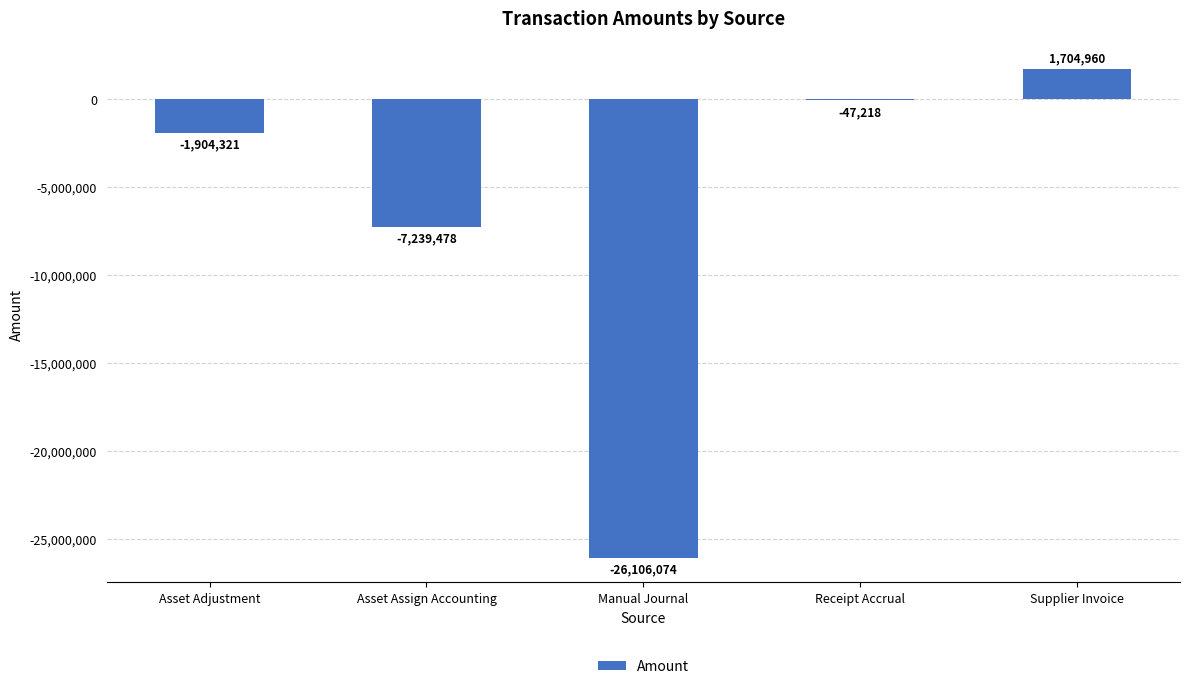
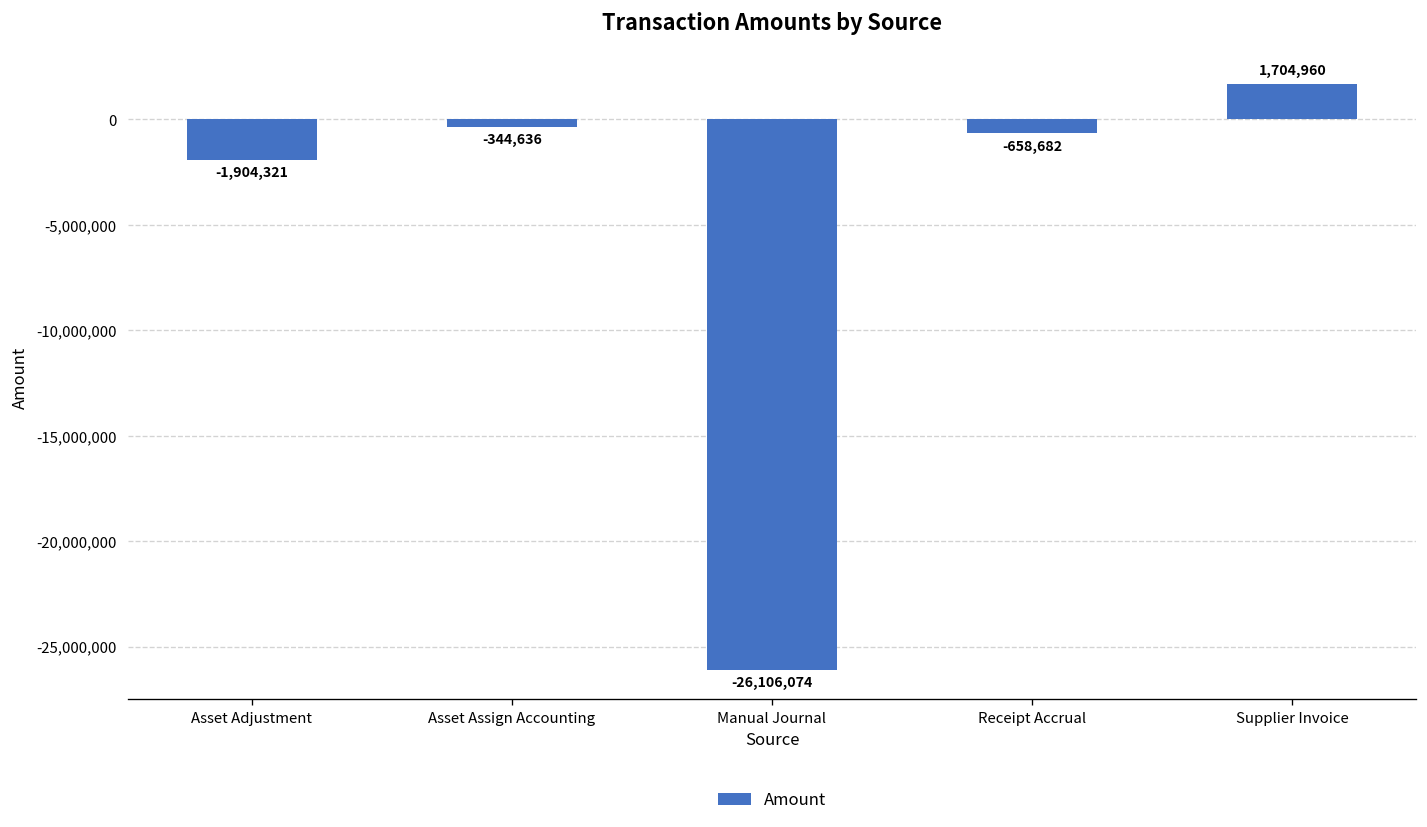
Asset Assign Accounting: -7,239,478 -> -344,636
Receipt Accrual: -47,218 -> -658,682
